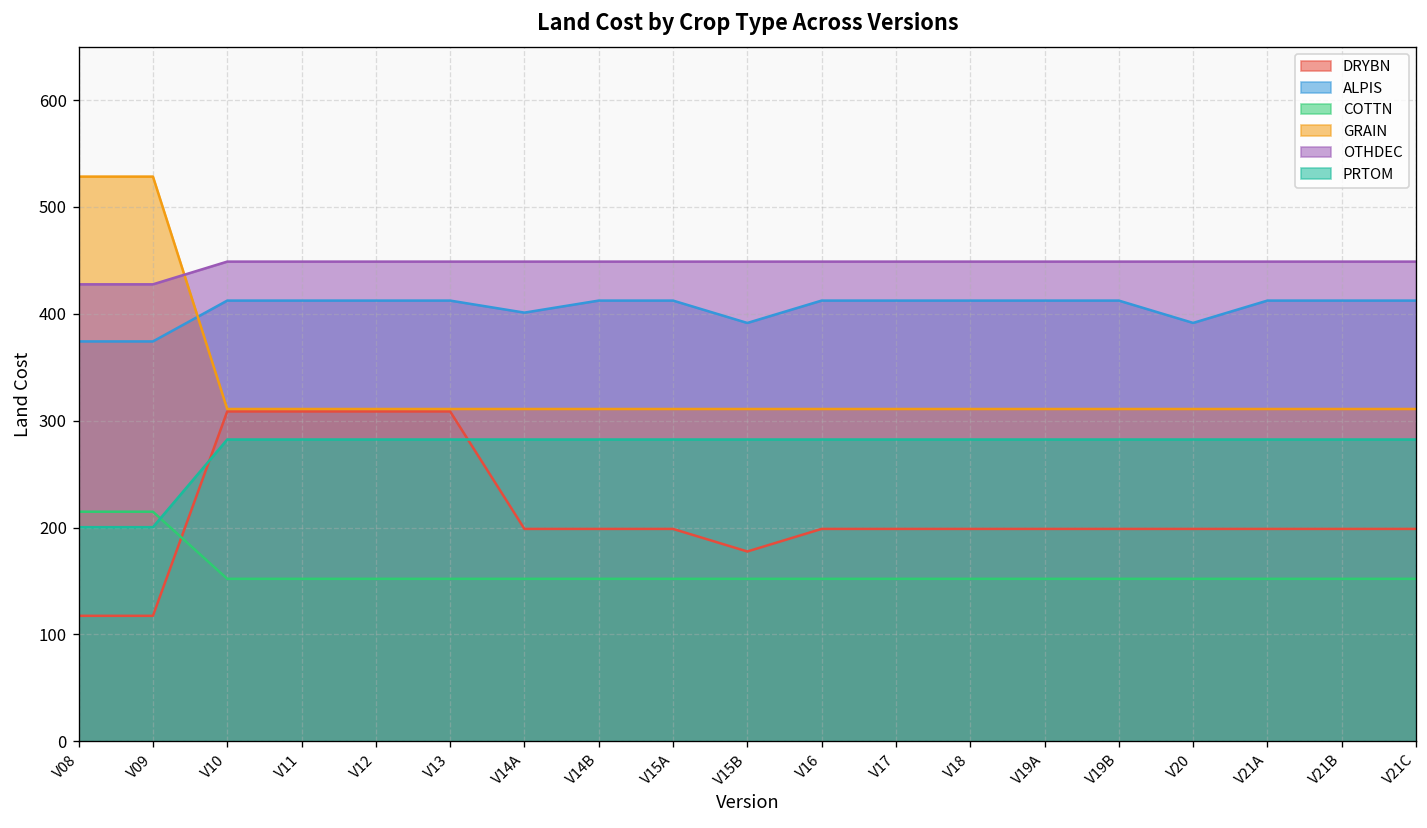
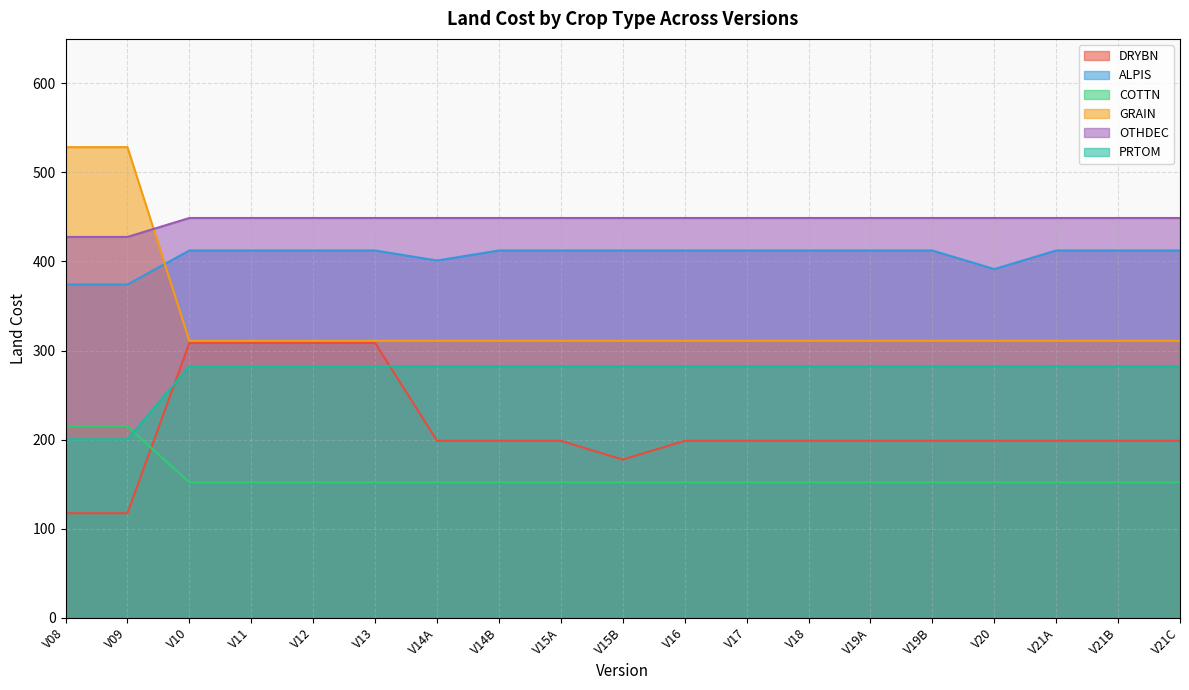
ALPIS, V15B: 390 -> 410
